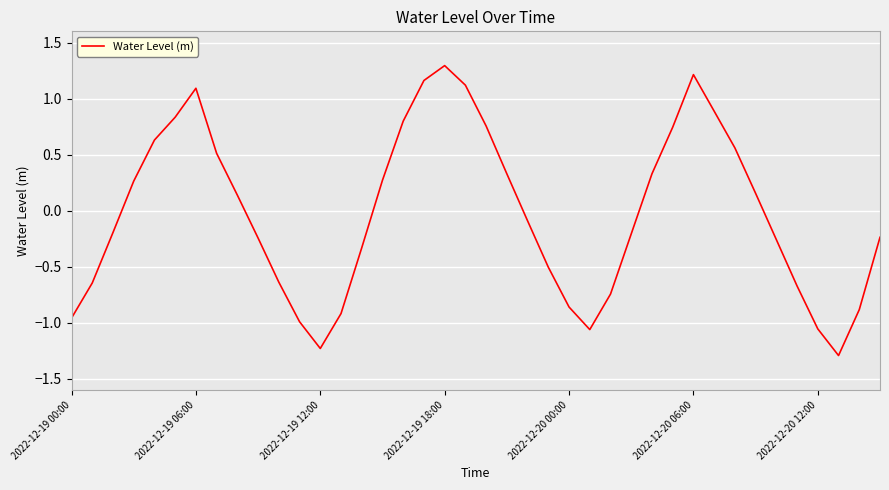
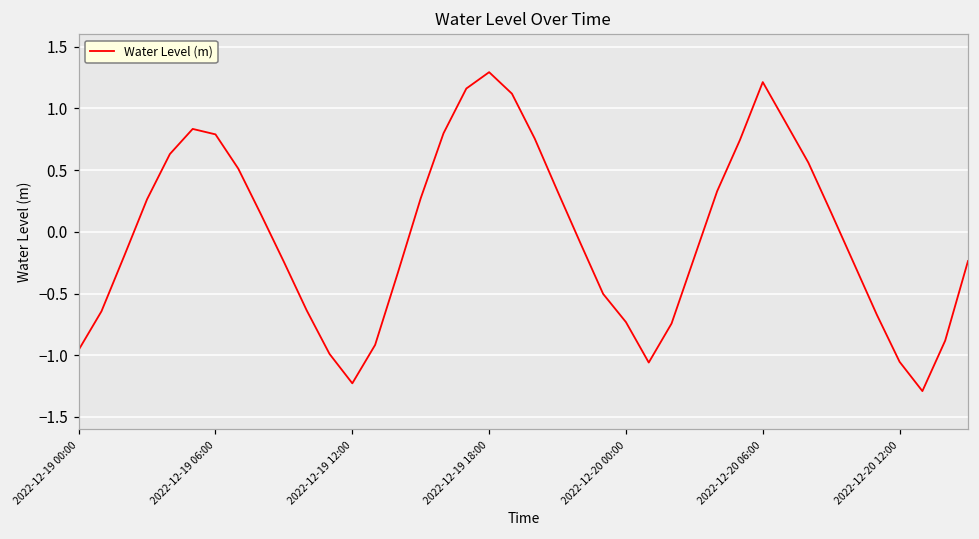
2022-12-19 06:00: 1.09 -> 0.79
2022-12-20 00:00: -0.86 -> -0.73
